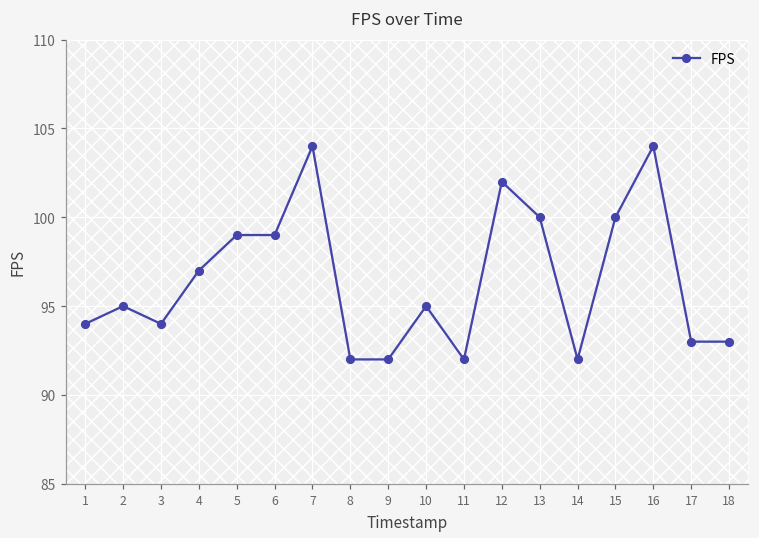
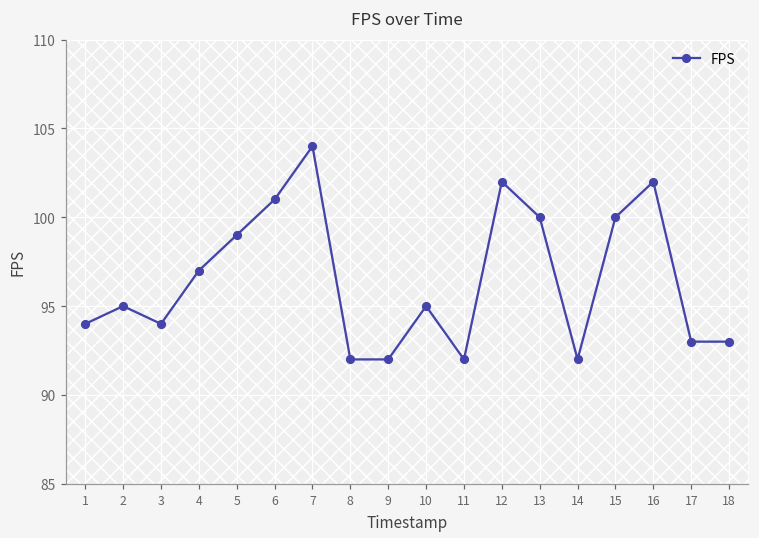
6: 99 -> 101
16: 104 -> 102
